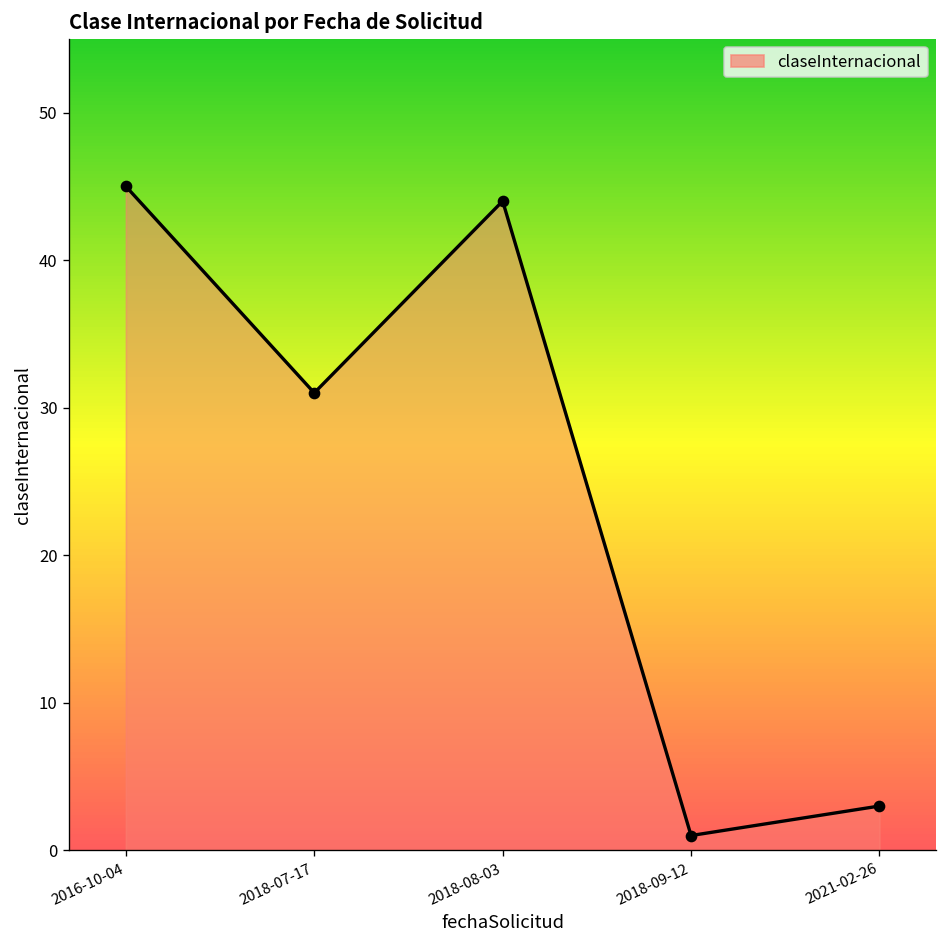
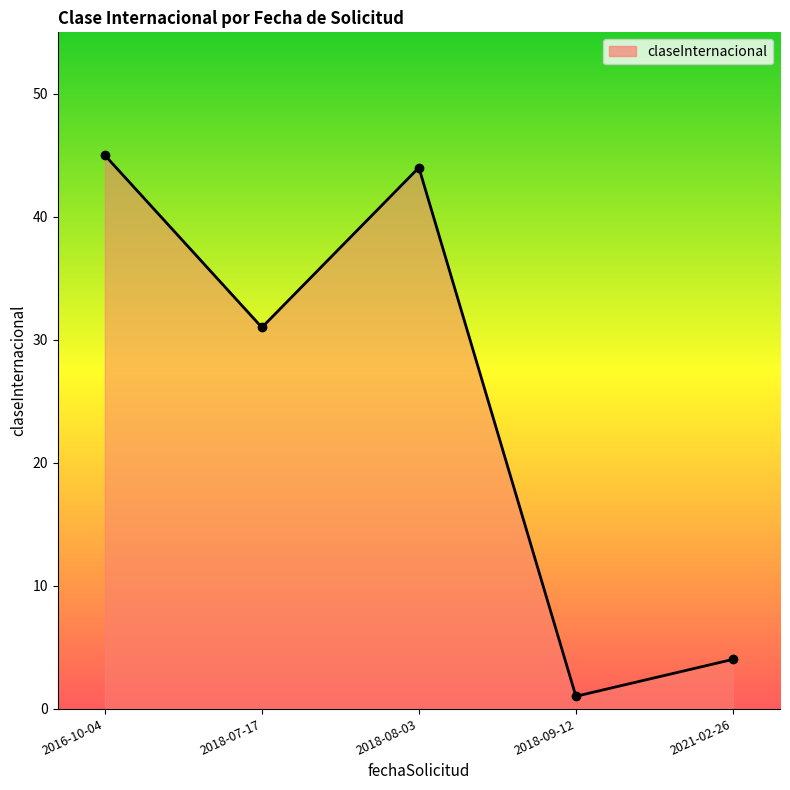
2021-02-26: 3 -> 4
